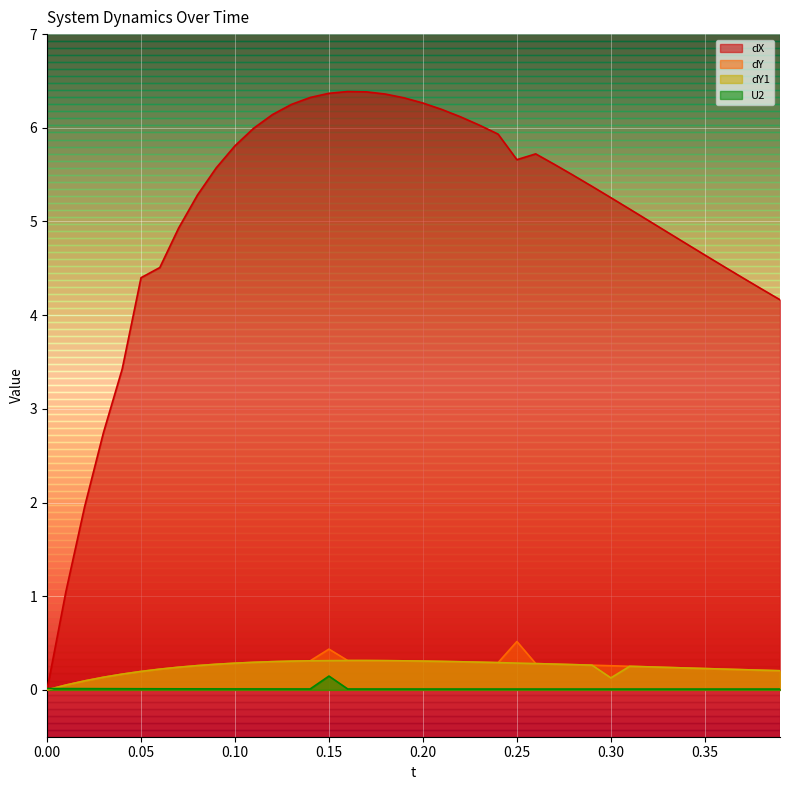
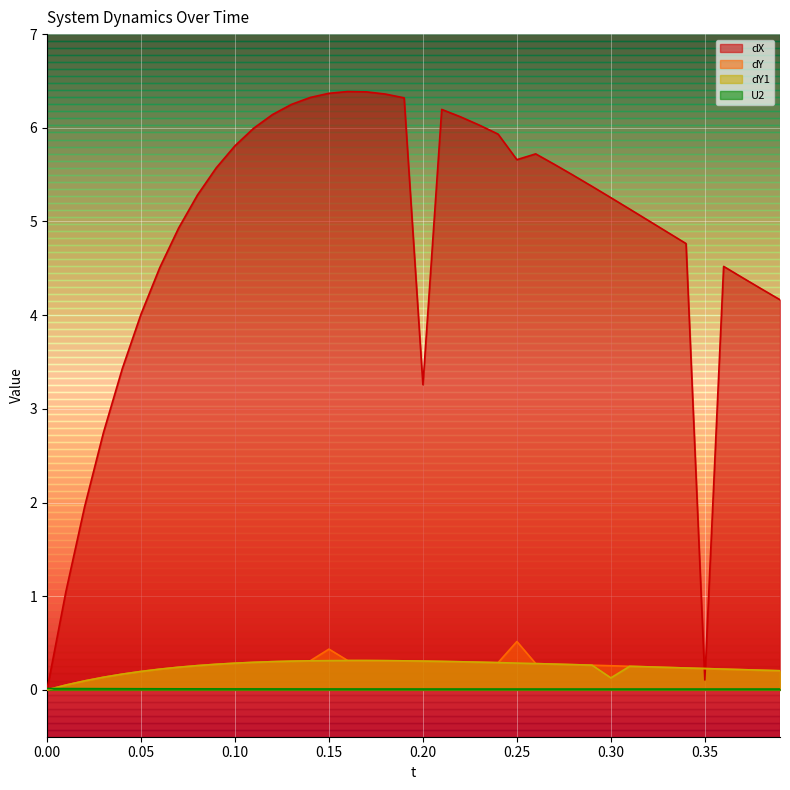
dX, 0.05: 4.4 -> 4.0
U2, 0.15: 0.1 -> 0.0
dX, 0.20: 6.3 -> 3.3
dX, 0.35: 4.6 -> 0.1
